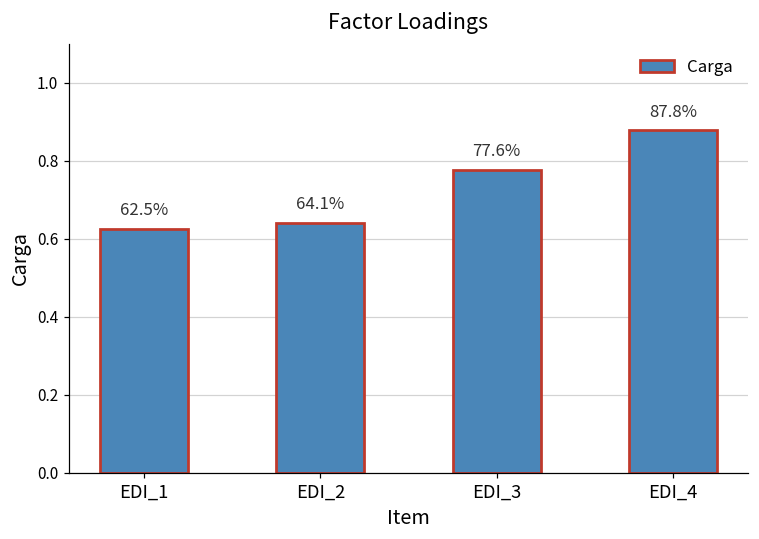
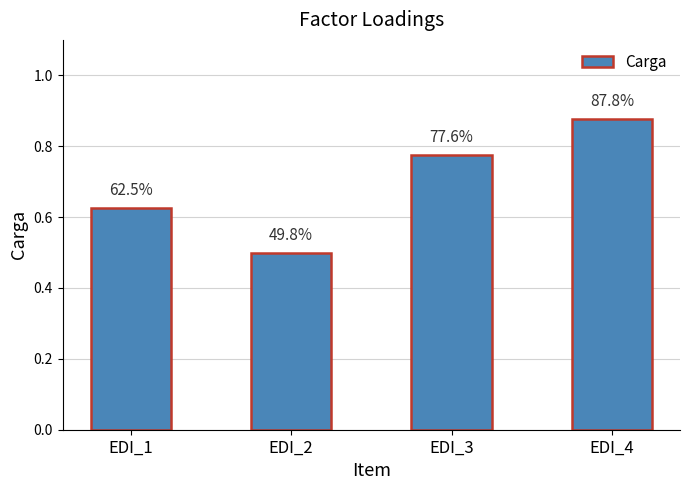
EDI_2: 64.1% -> 49.8%
